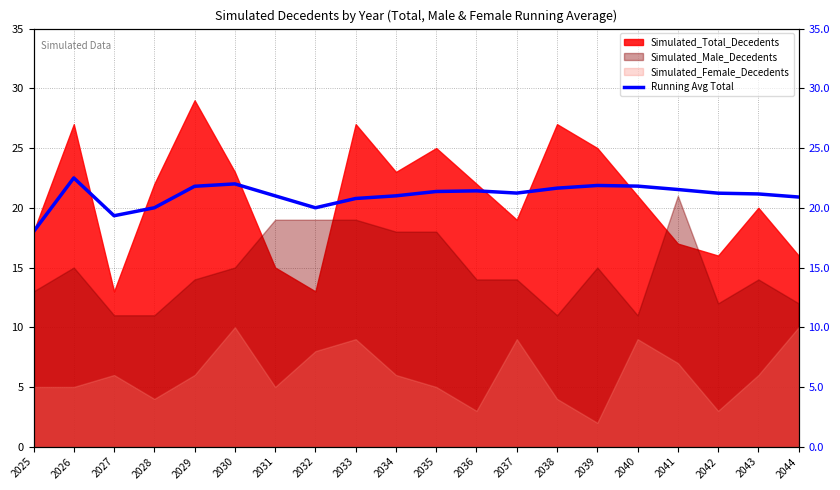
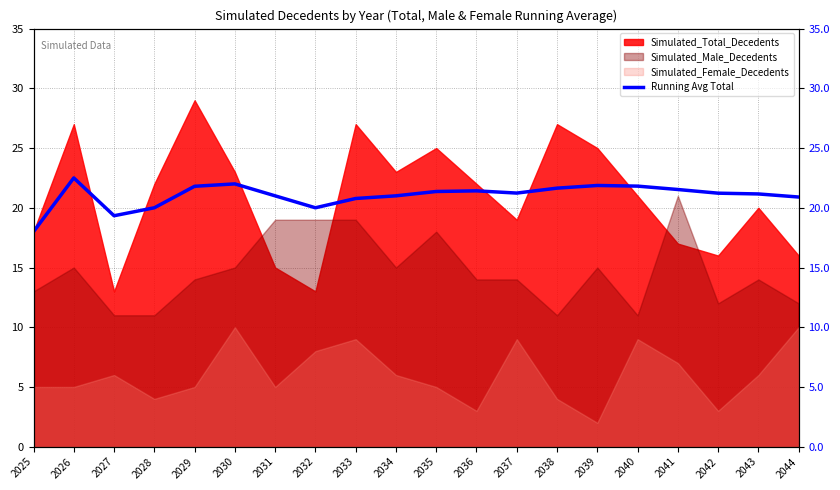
Simulated_Female_Decedents, 2029: 6 -> 5
Simulated_Male_Decedents, 2034: 18 -> 15
